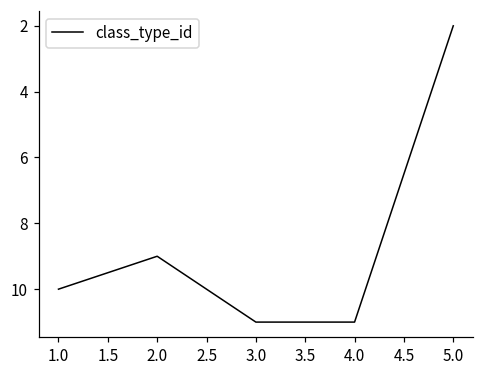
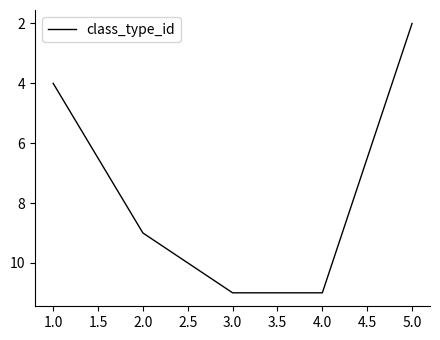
1.0: 10 -> 4
